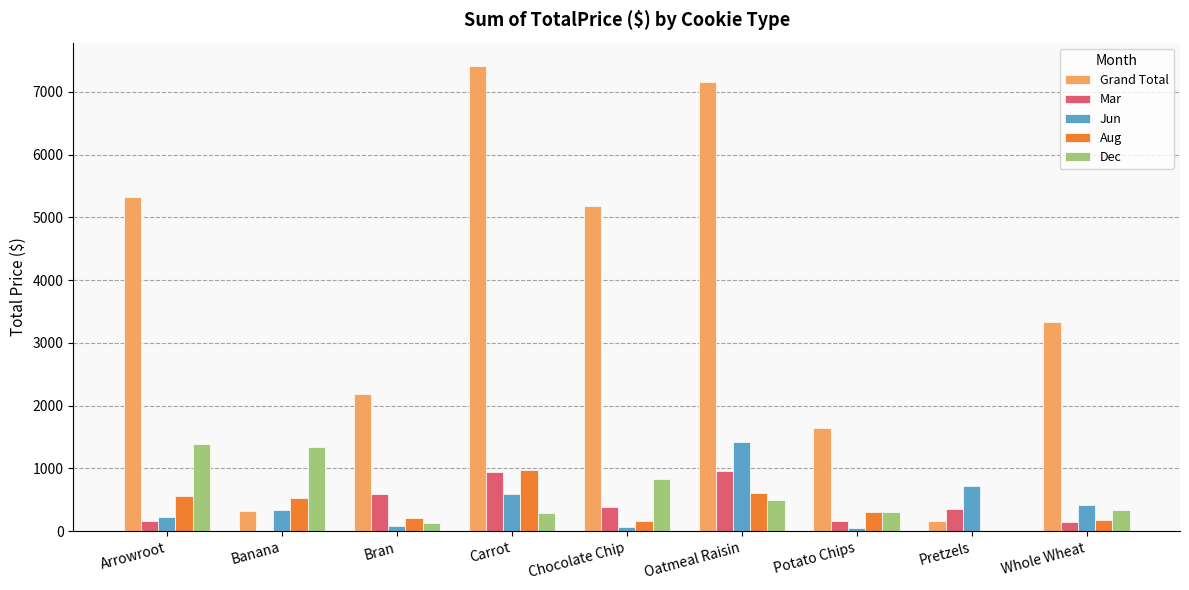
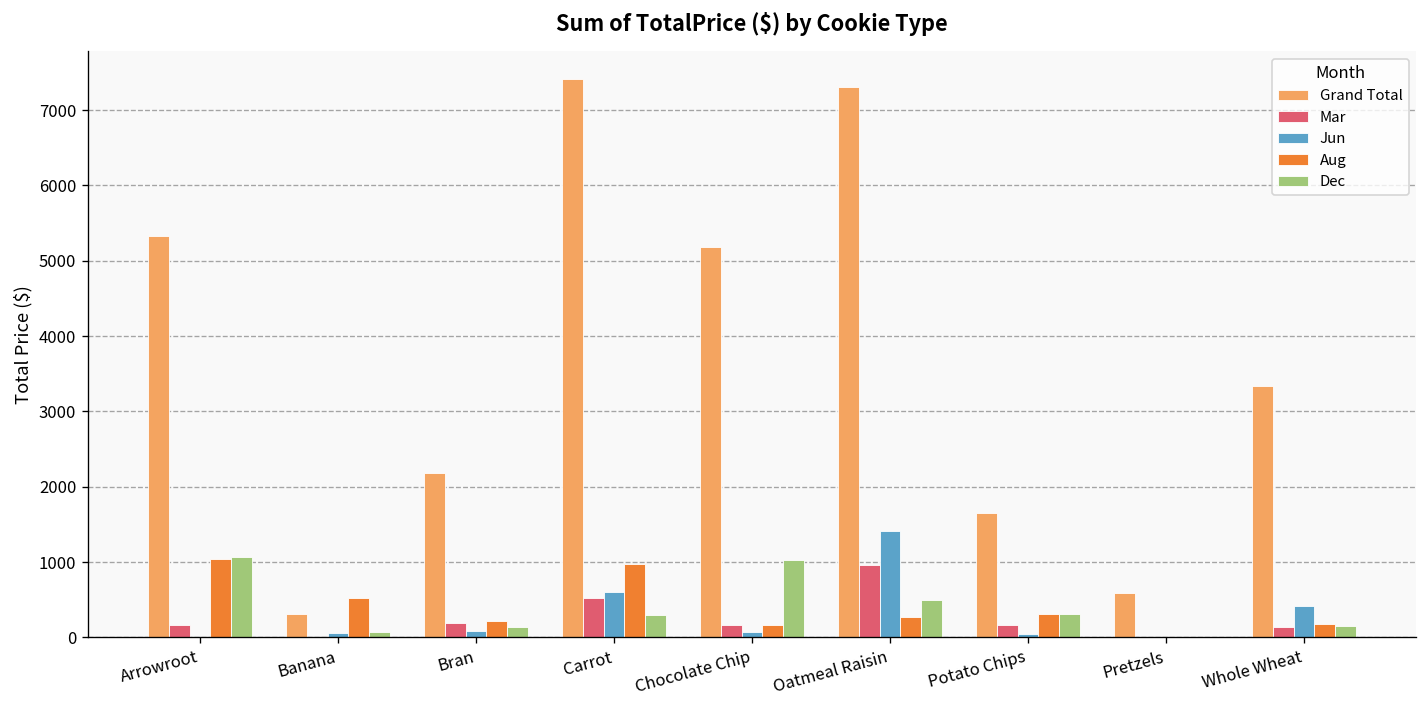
Jun, Arrowroot: 200 -> 0
Aug, Arrowroot: 600 -> 1000
Dec, Arrowroot: 1400 -> 1100
Jun, Banana: 300 -> 100
Dec, Banana: 1300 -> 100
Mar, Bran: 600 -> 200
Mar, Carrot: 900 -> 500
Mar, Chocolate Chip: 400 -> 200
Dec, Chocolate Chip: 800 -> 1000
Grand Total, Oatmeal Raisin: 7200 -> 7300
Aug, Oatmeal Raisin: 600 -> 300
Grand Total, Pretzels: 200 -> 600
Mar, Pretzels: 400 -> 0
Jun, Pretzels: 700 -> 0
Dec, Whole Wheat: 300 -> 100
